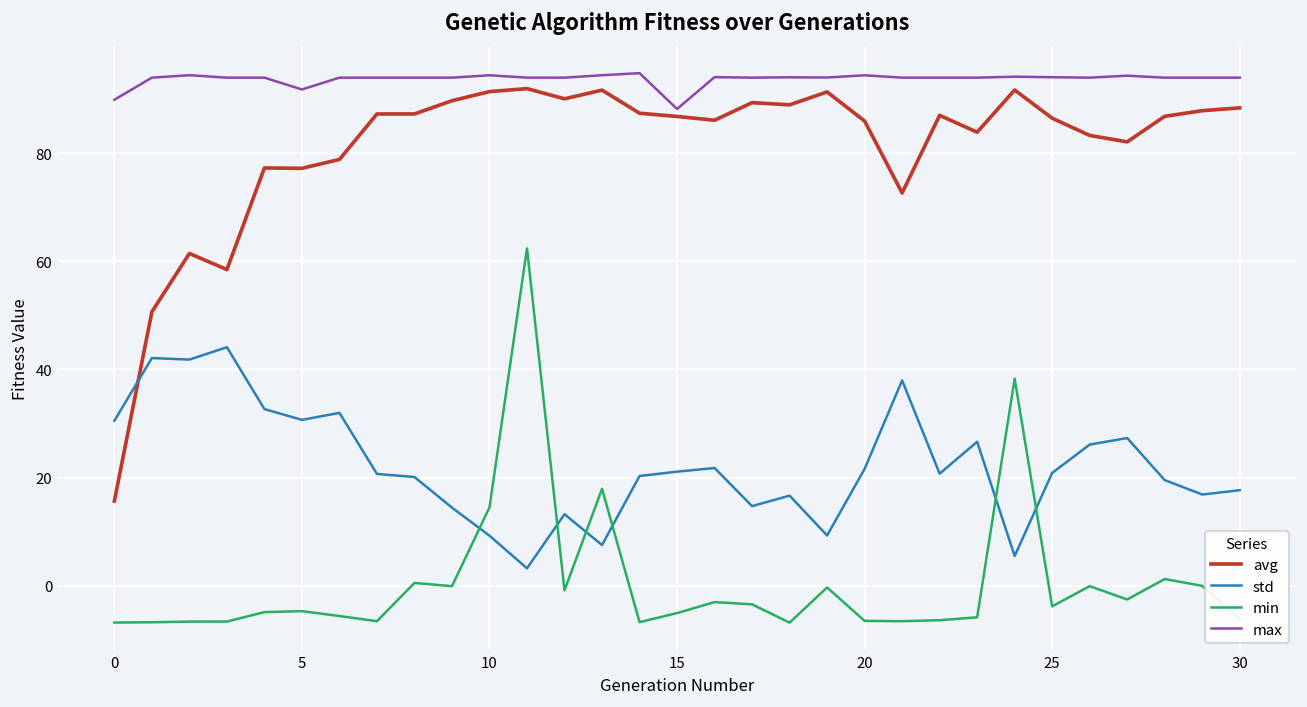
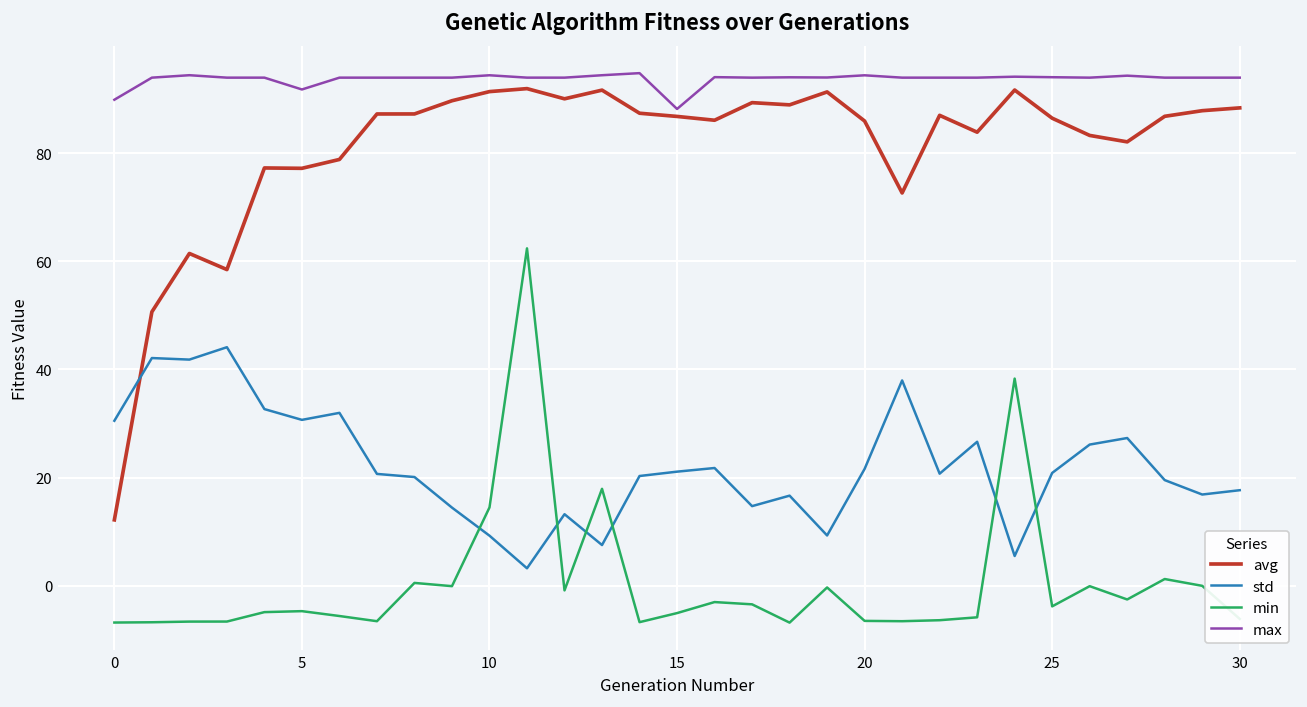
avg, 0: 16 -> 12
